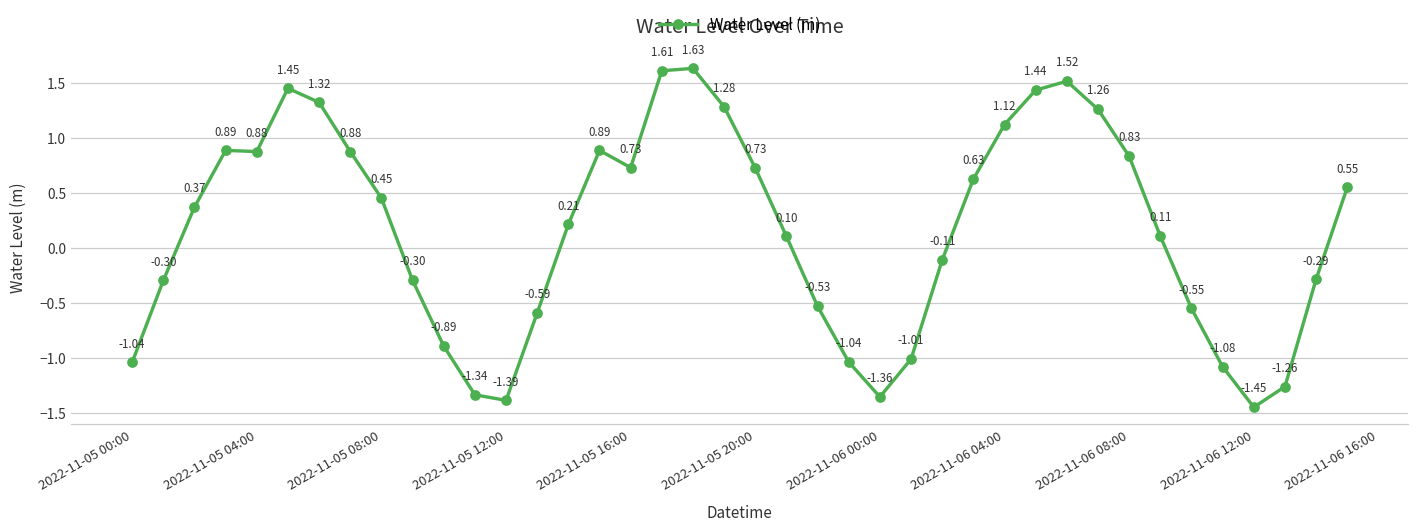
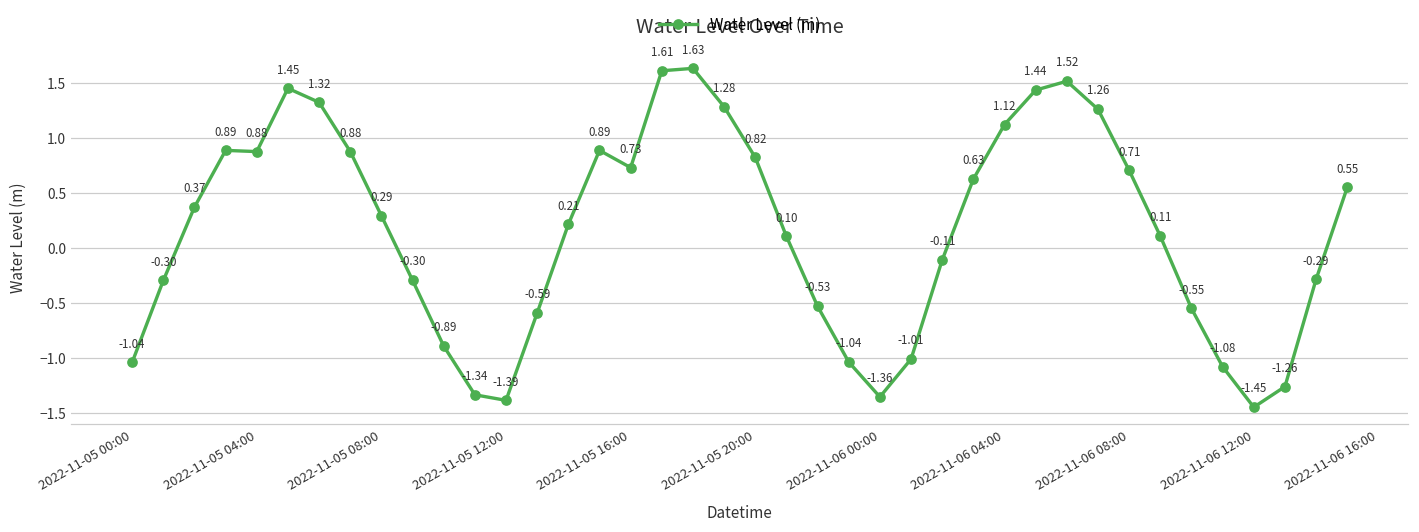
2022-11-05 08:00: 0.45 -> 0.29
2022-11-05 20:00: 0.73 -> 0.82
2022-11-06 08:00: 0.83 -> 0.71
